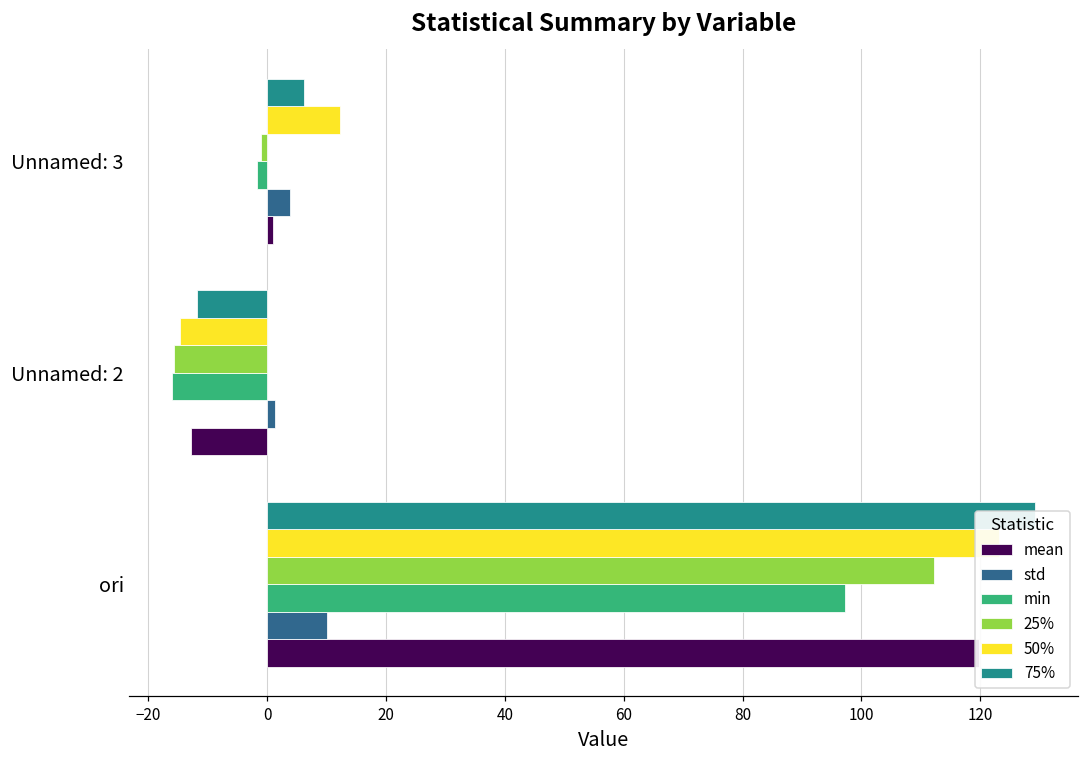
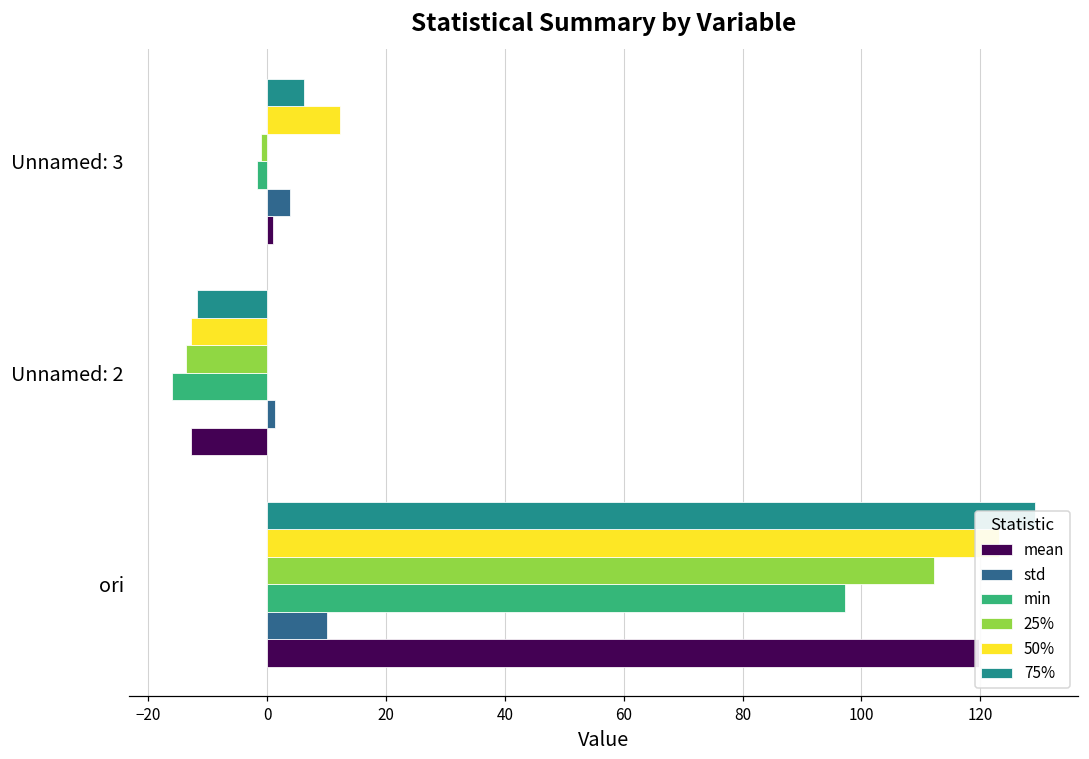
50%, Unnamed: 2: -15 -> -13
25%, Unnamed: 2: -16 -> -14
